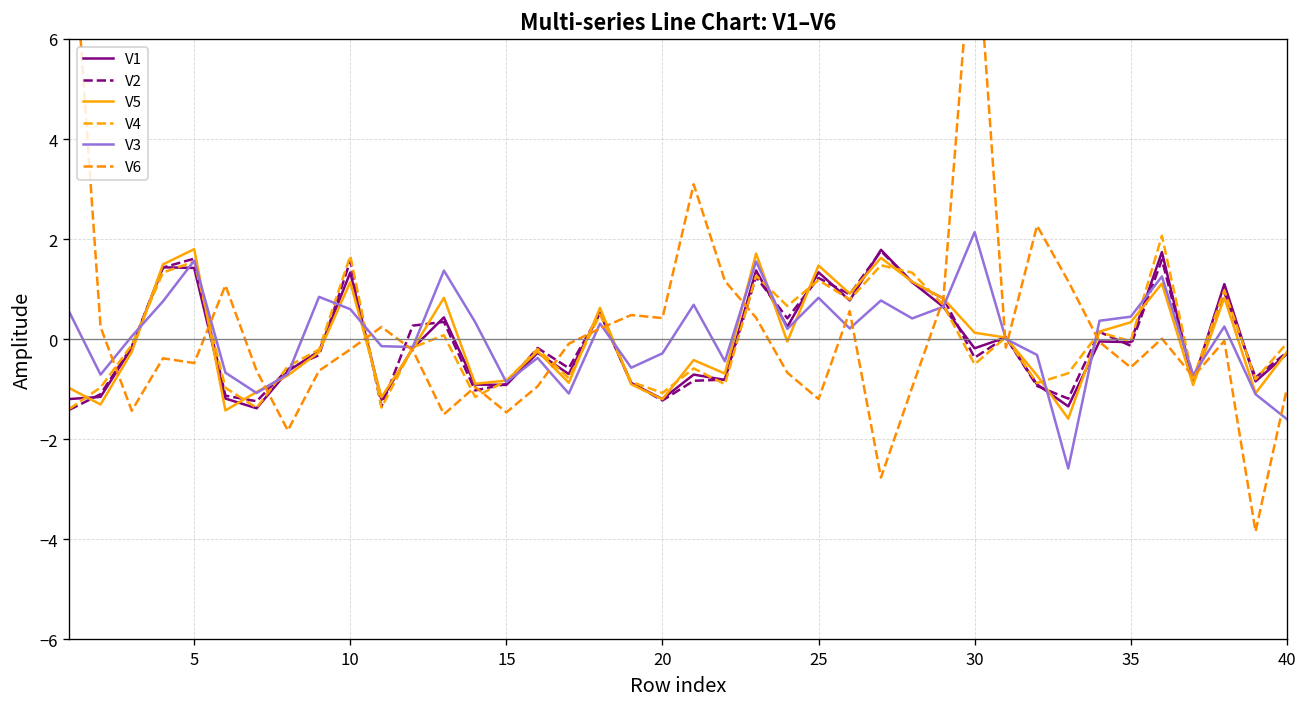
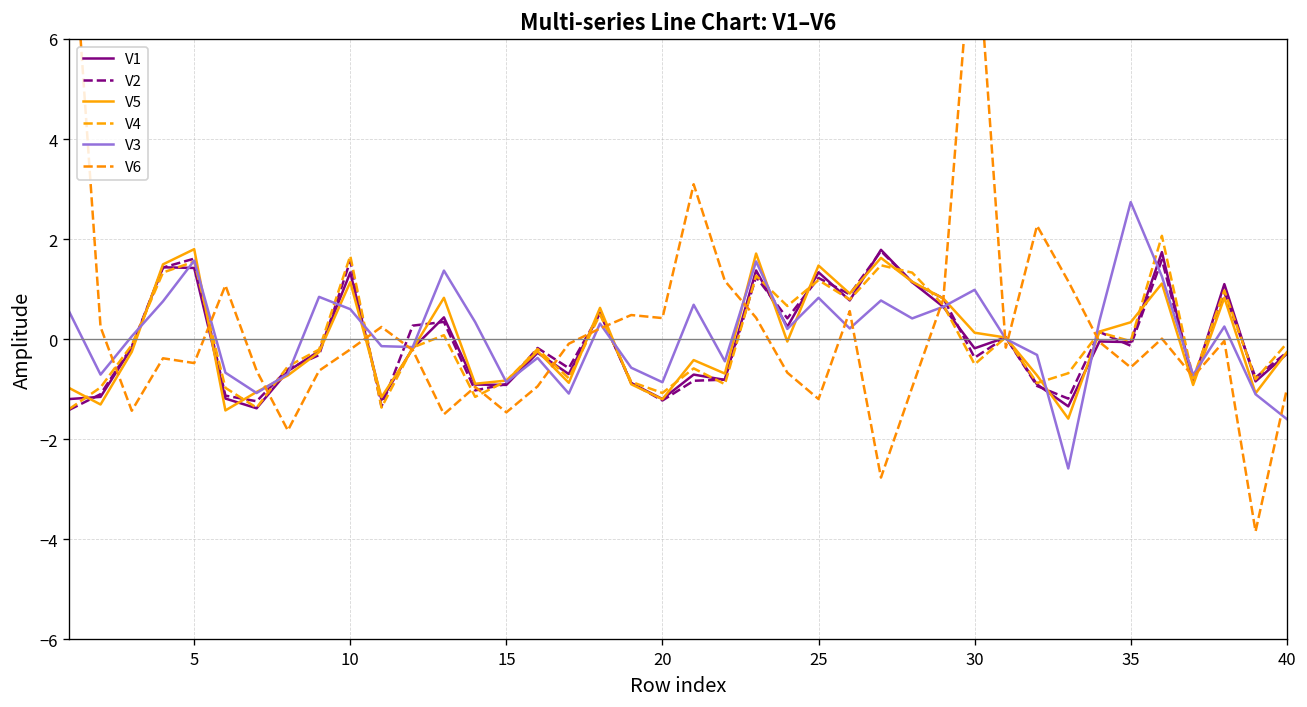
V3, 20: -0.3 -> -0.9
V3, 30: 2.1 -> 1.0
V3, 35: 0.5 -> 2.7
